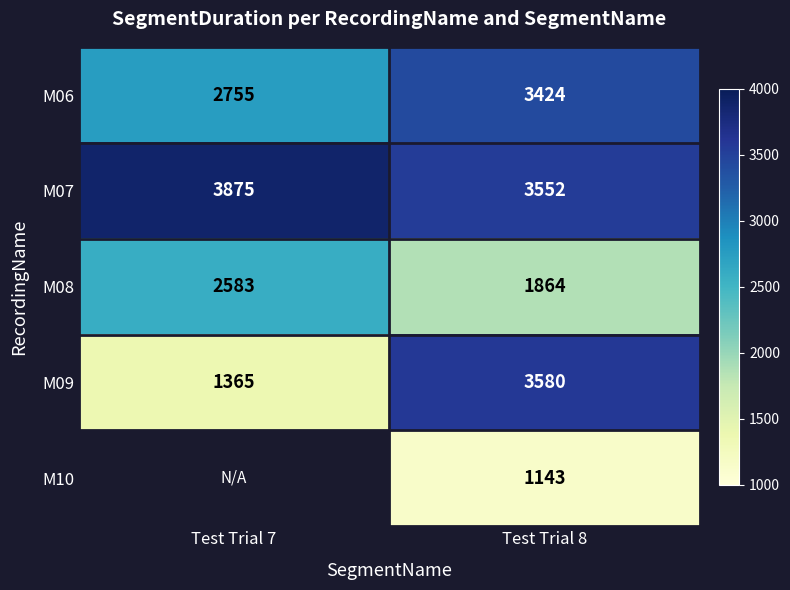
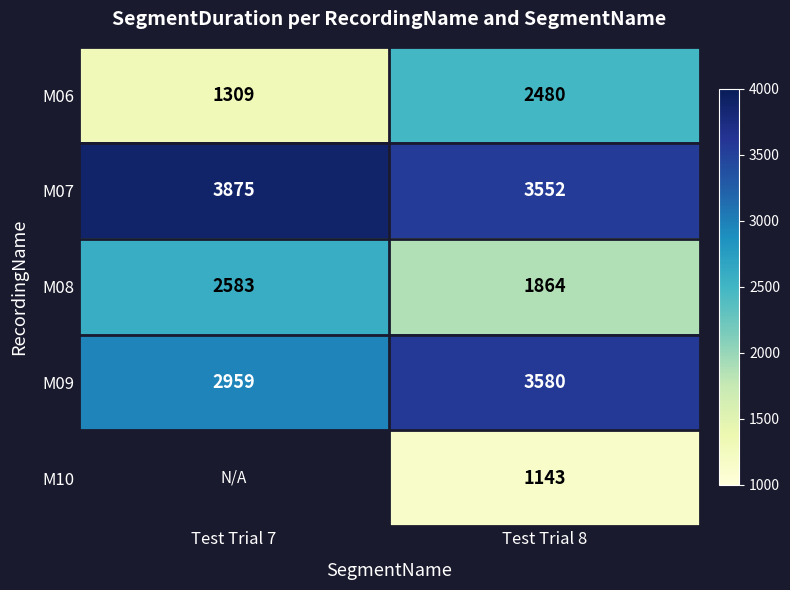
M06, Test Trial 7: 2755 -> 1309
M06, Test Trial 8: 3424 -> 2480
M09, Test Trial 7: 1365 -> 2959
